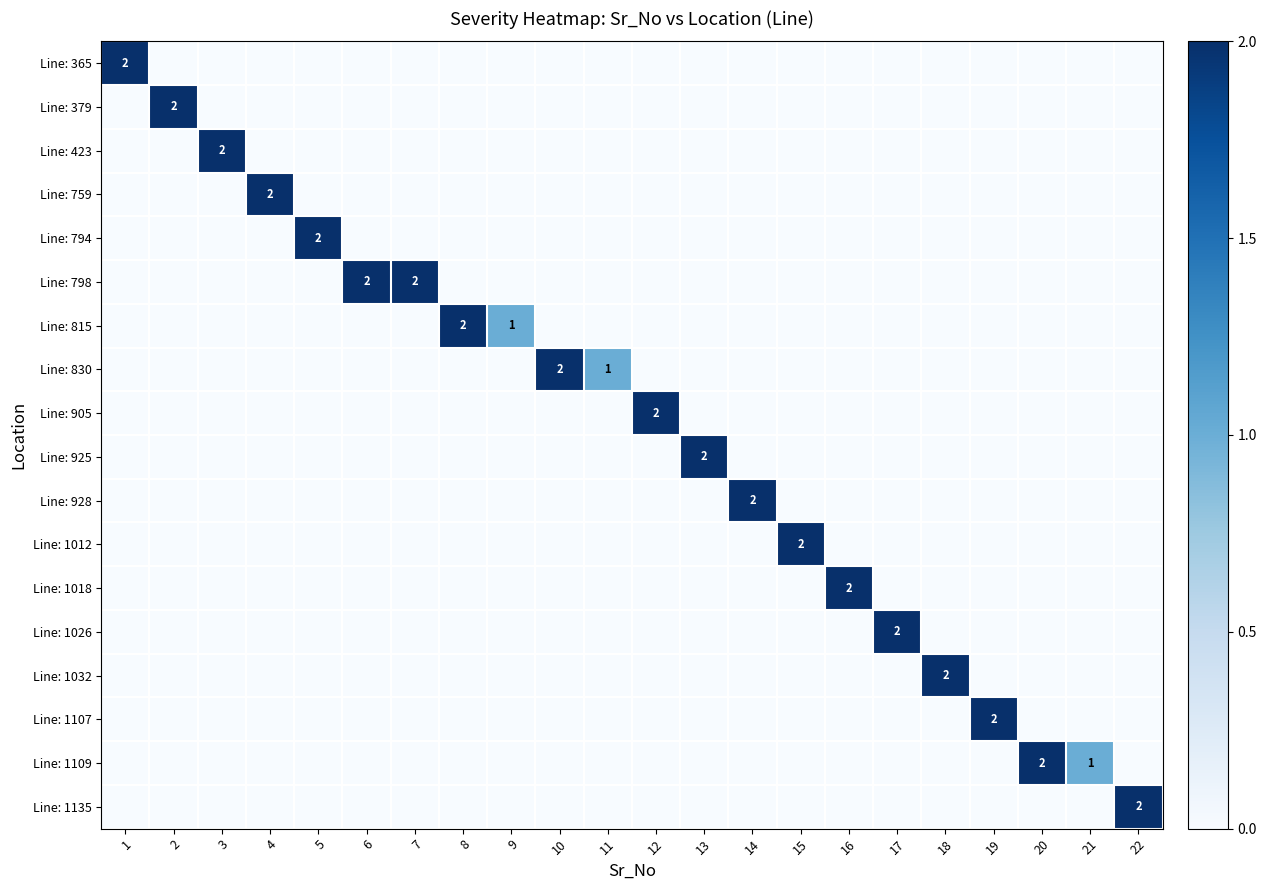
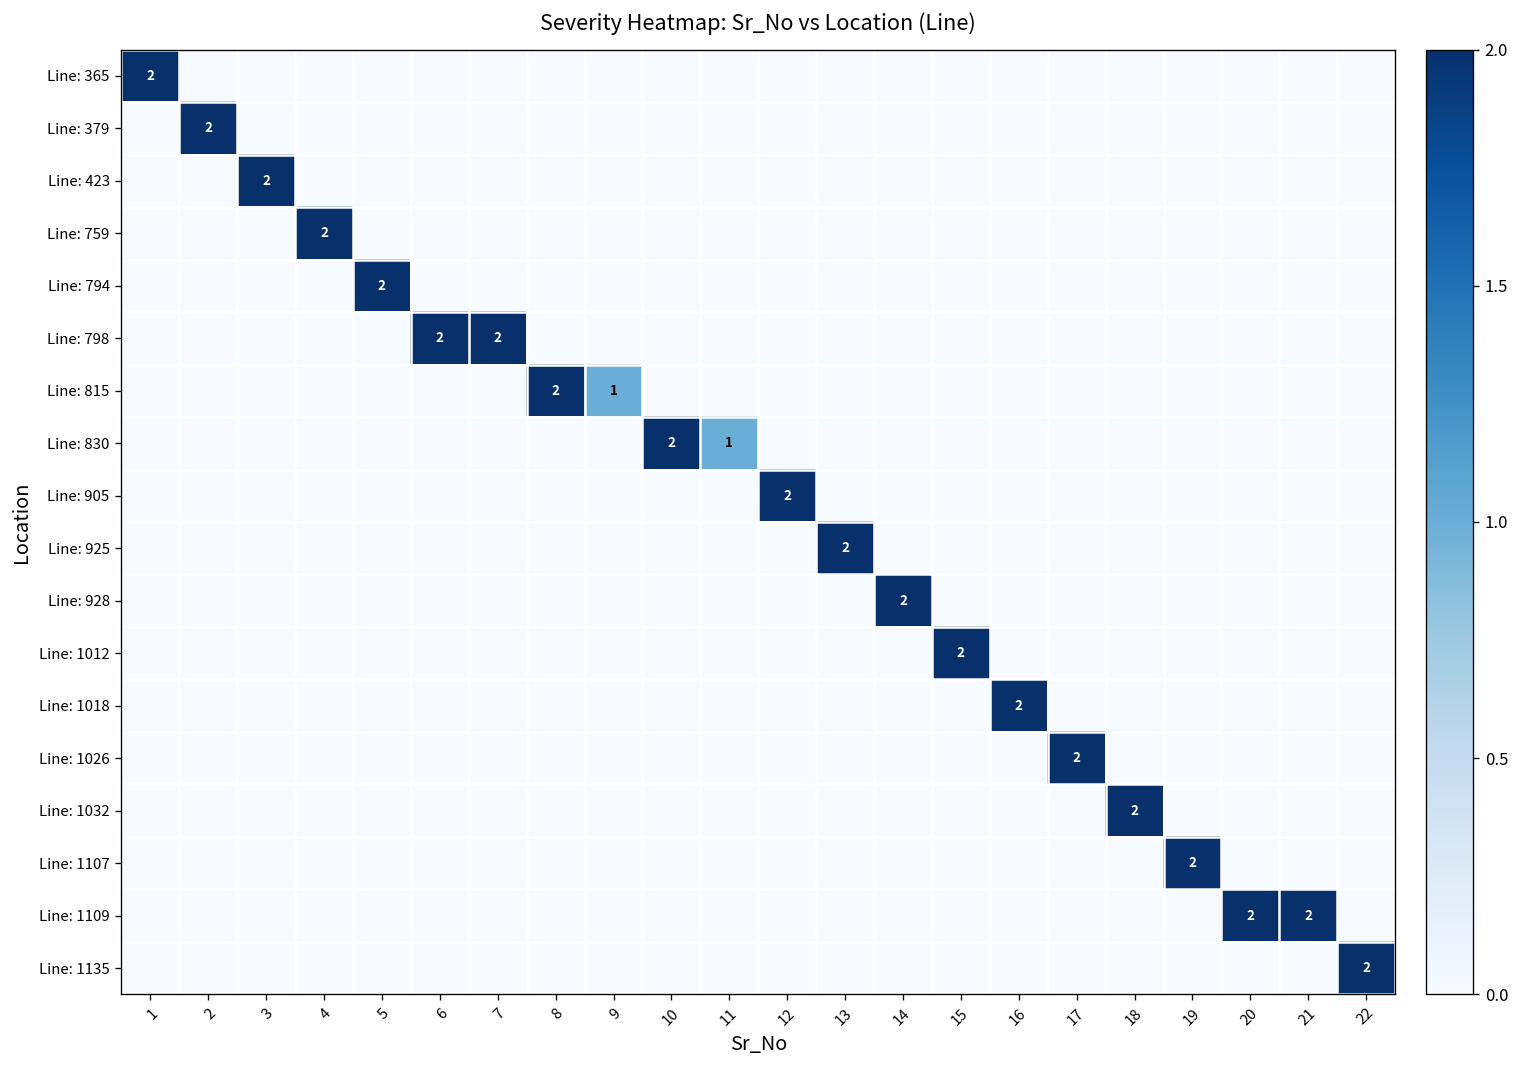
Line: 1109, 21: 1 -> 2
